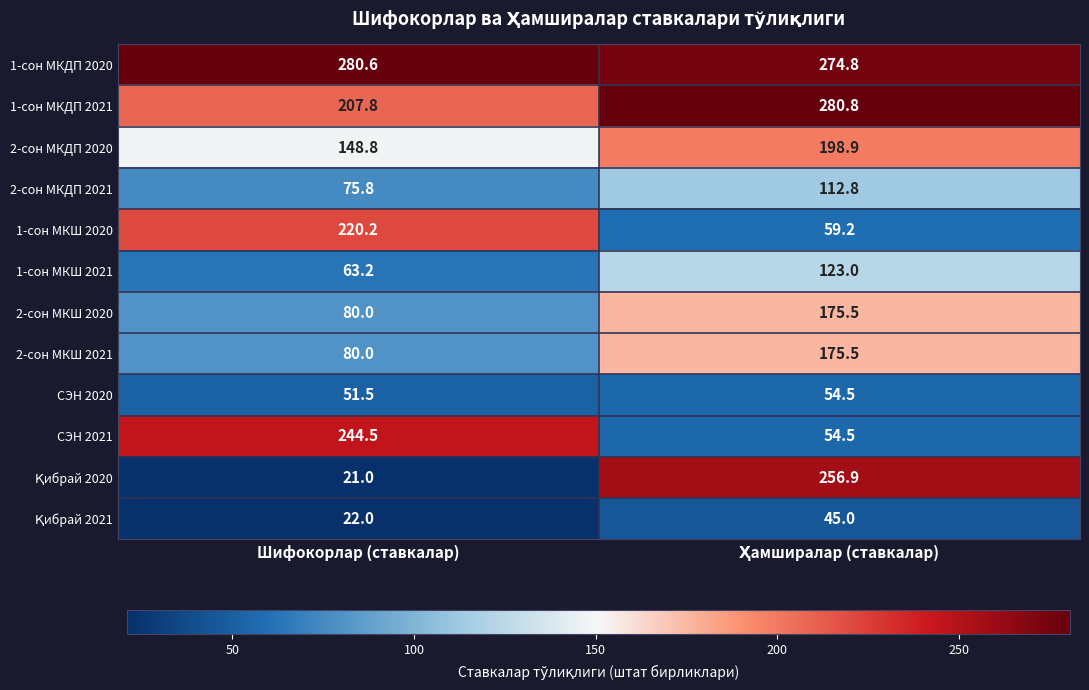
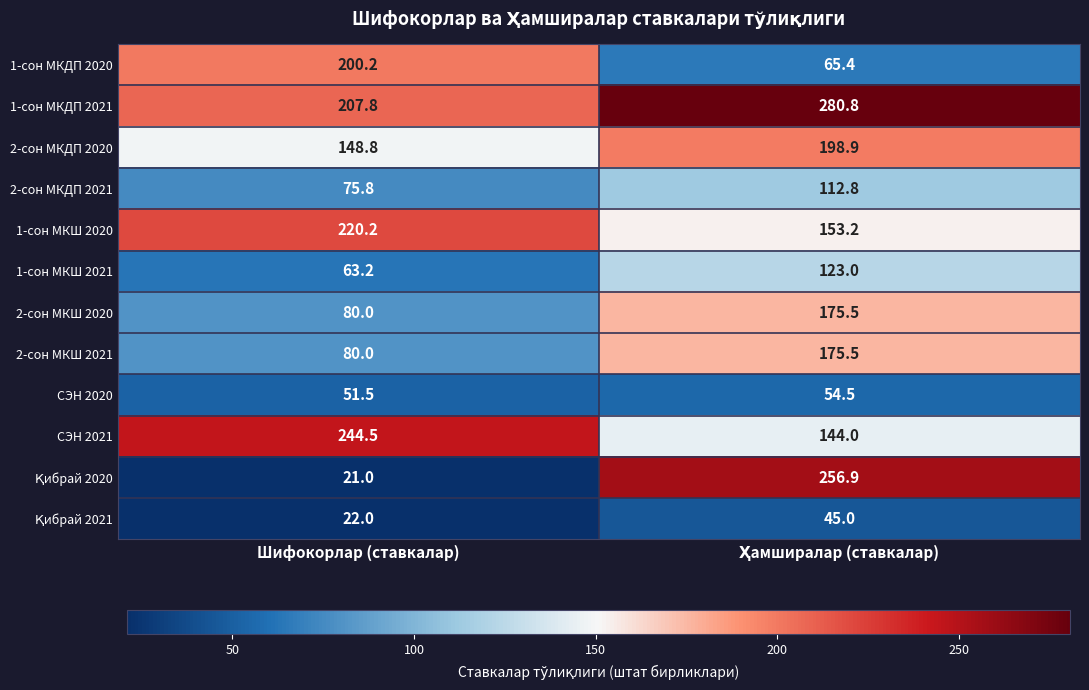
1-сон МКДП 2020, Шифокорлар (ставкалар): 280.6 -> 200.2
1-сон МКДП 2020, Ҳамширалар (ставкалар): 274.8 -> 65.4
1-сон МКШ 2020, Ҳамширалар (ставкалар): 59.2 -> 153.2
СЭН 2021, Ҳамширалар (ставкалар): 54.5 -> 144.0
